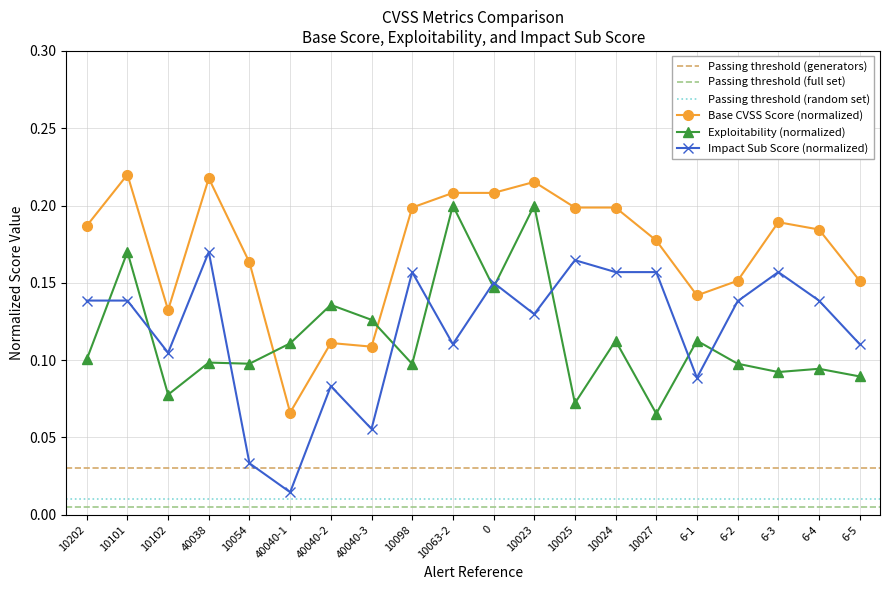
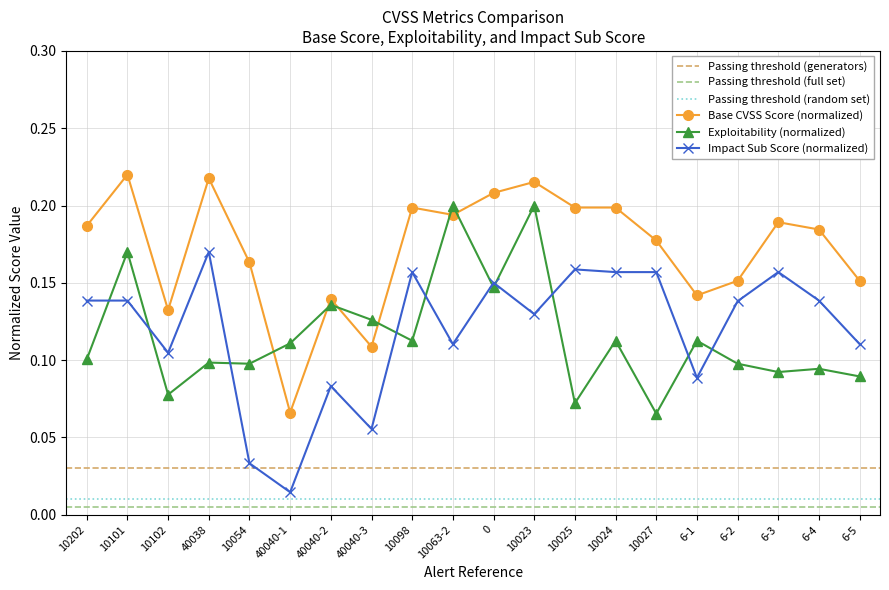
Base CVSS Score (normalized), 40040-2: 0.111 -> 0.139
Exploitability (normalized), 10098: 0.097 -> 0.113
Base CVSS Score (normalized), 10063-2: 0.208 -> 0.194
Impact Sub Score (normalized), 10025: 0.165 -> 0.159
